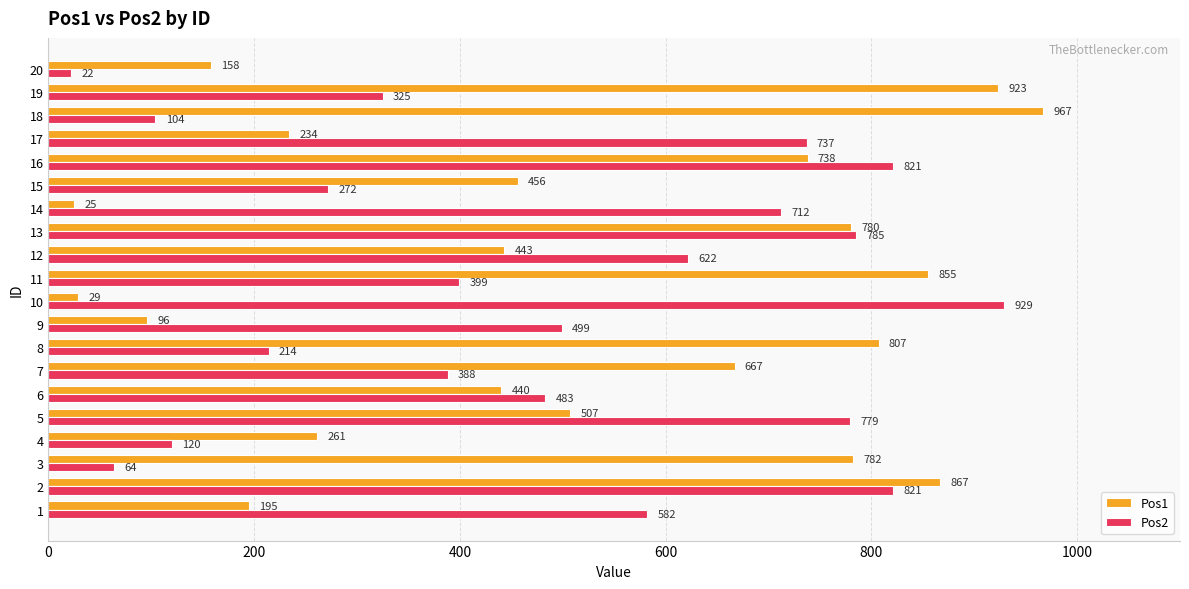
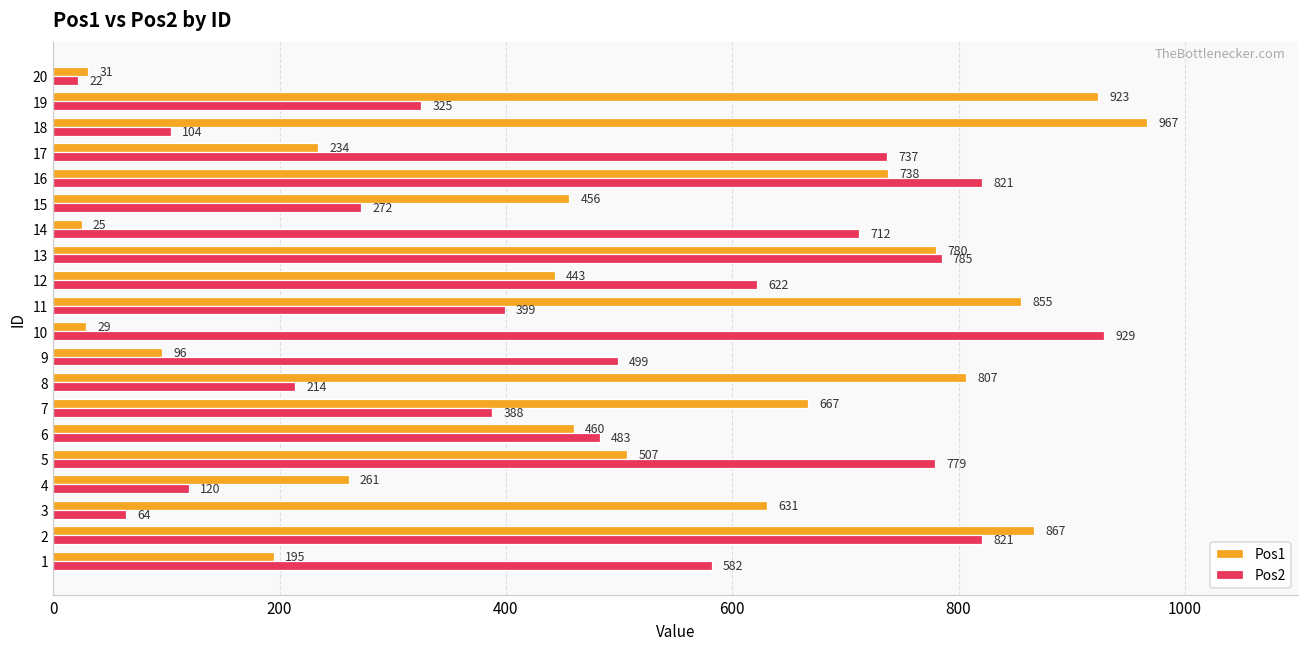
Pos1, 20: 158 -> 31
Pos1, 6: 440 -> 460
Pos1, 3: 782 -> 631
